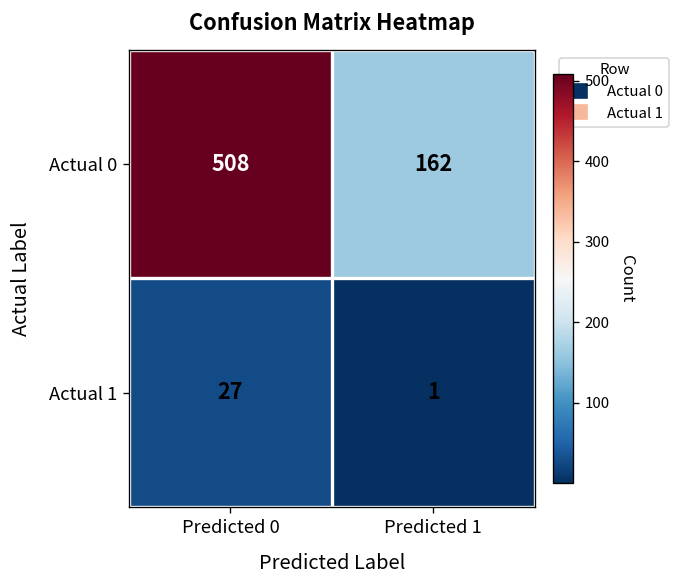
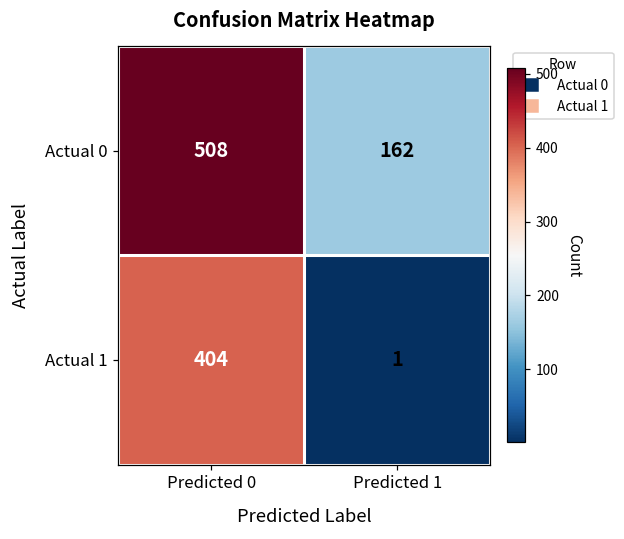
Actual 1, Predicted 0: 27 -> 404
